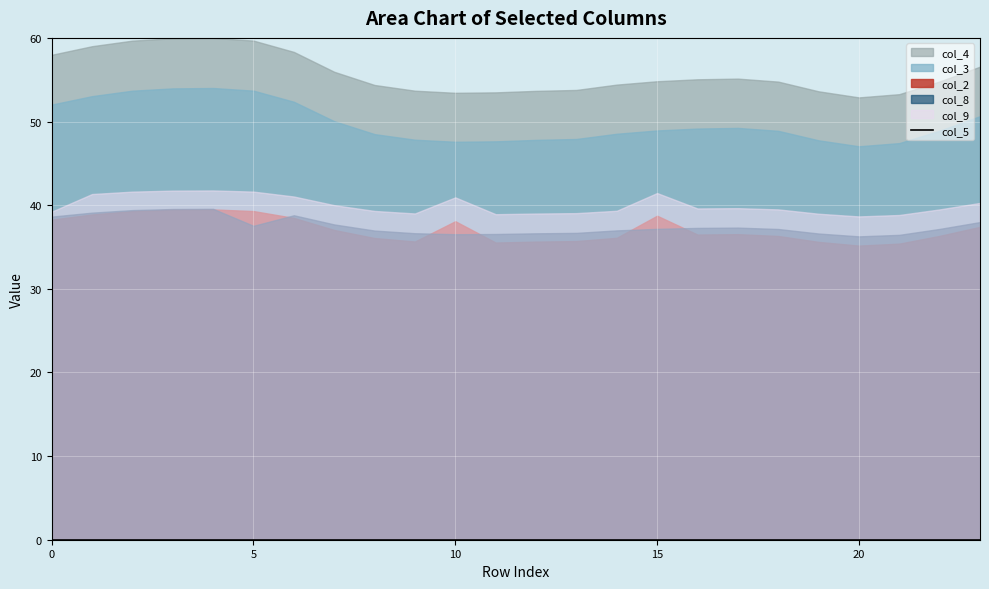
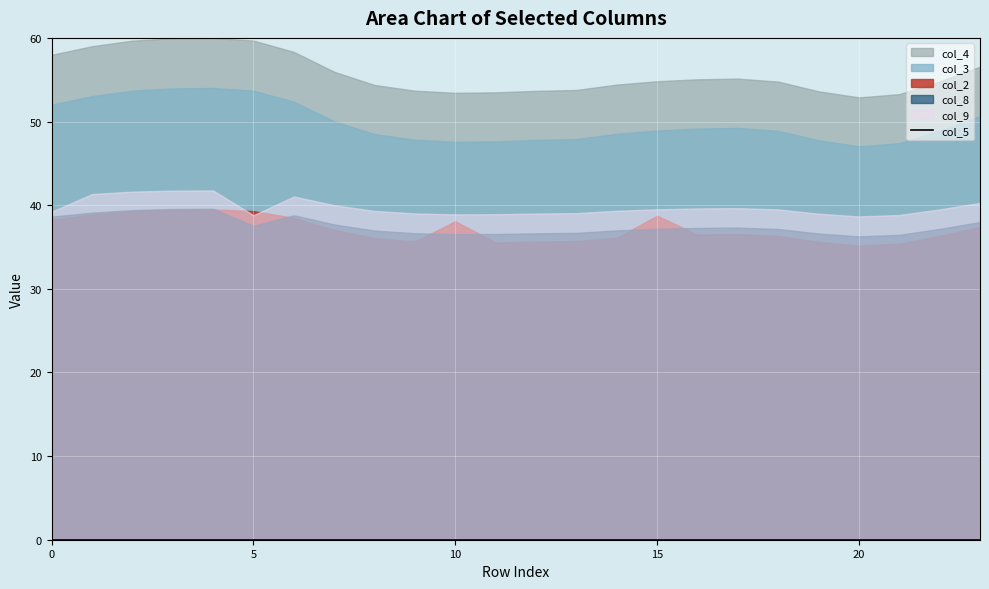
col_9, 5: 42 -> 39
col_9, 10: 41 -> 39
col_9, 15: 41 -> 40
